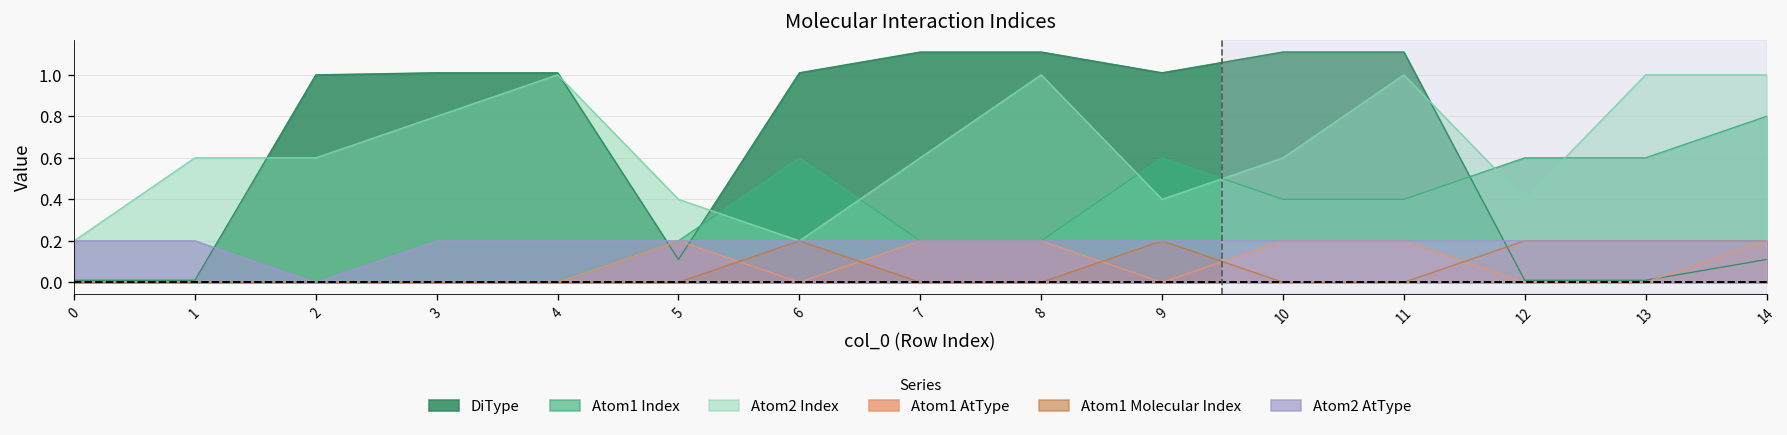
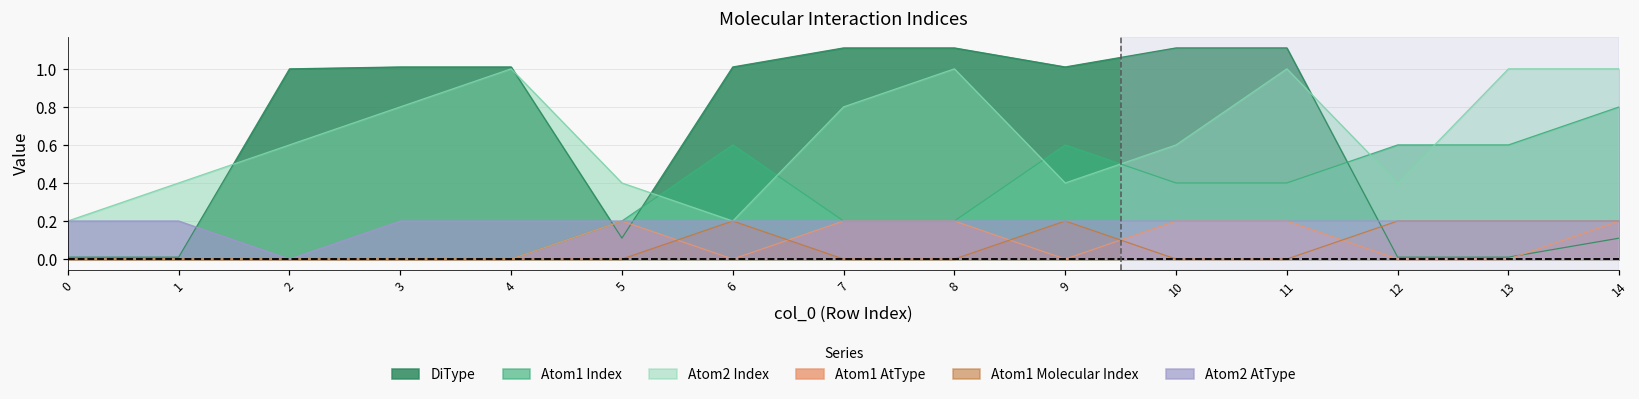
Atom2 Index, 1: 0.60 -> 0.40
Atom2 Index, 7: 0.60 -> 0.80
